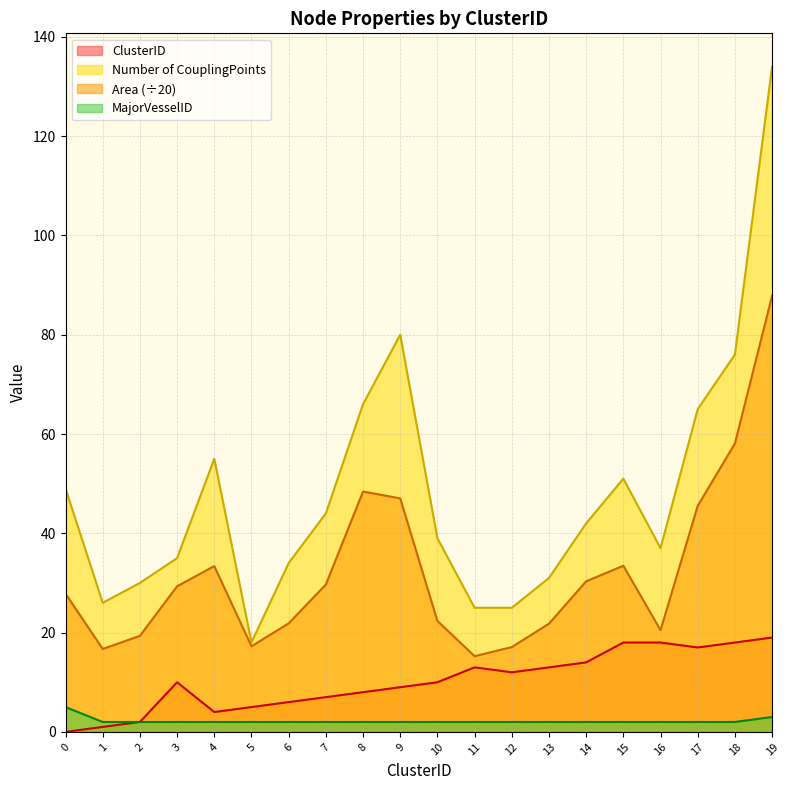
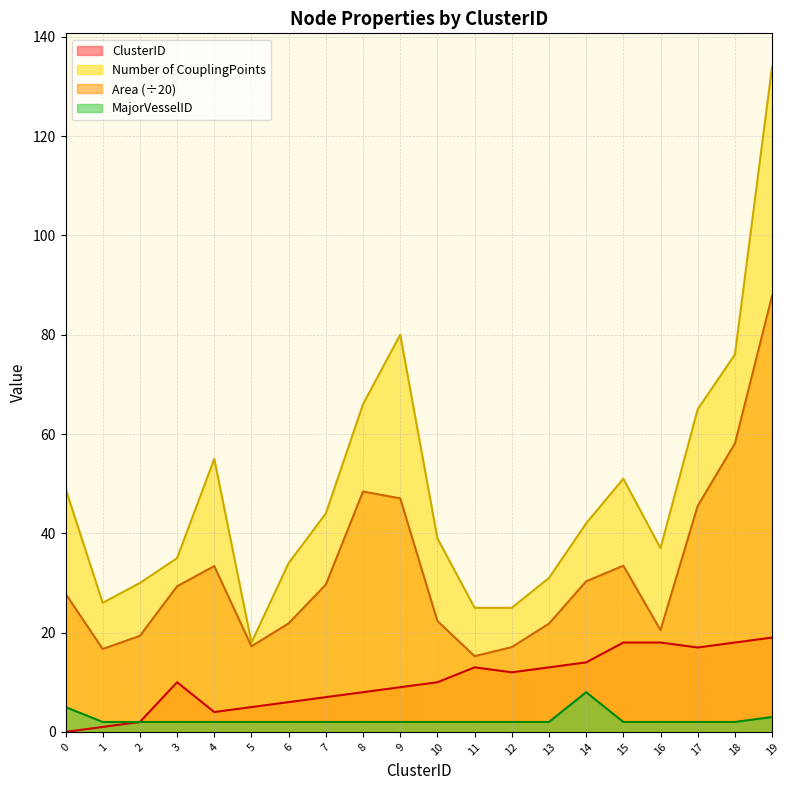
MajorVesselID, 14: 2 -> 8
